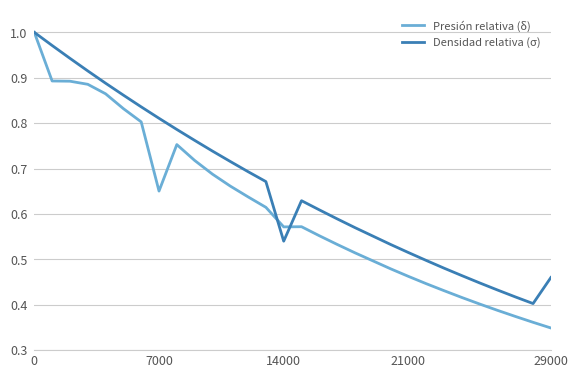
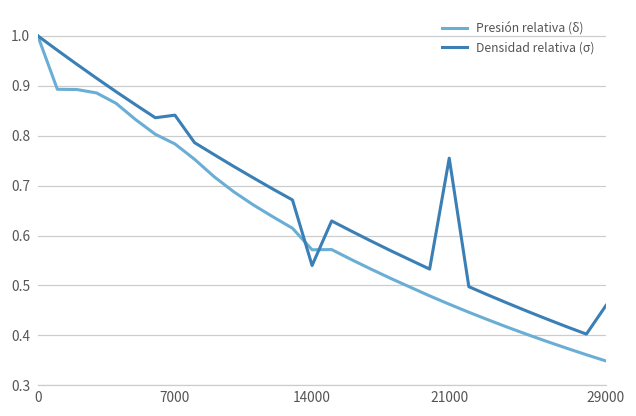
Presión relativa (δ), 7000: 0.65 -> 0.78
Densidad relativa (σ), 7000: 0.81 -> 0.84
Densidad relativa (σ), 21000: 0.52 -> 0.76
